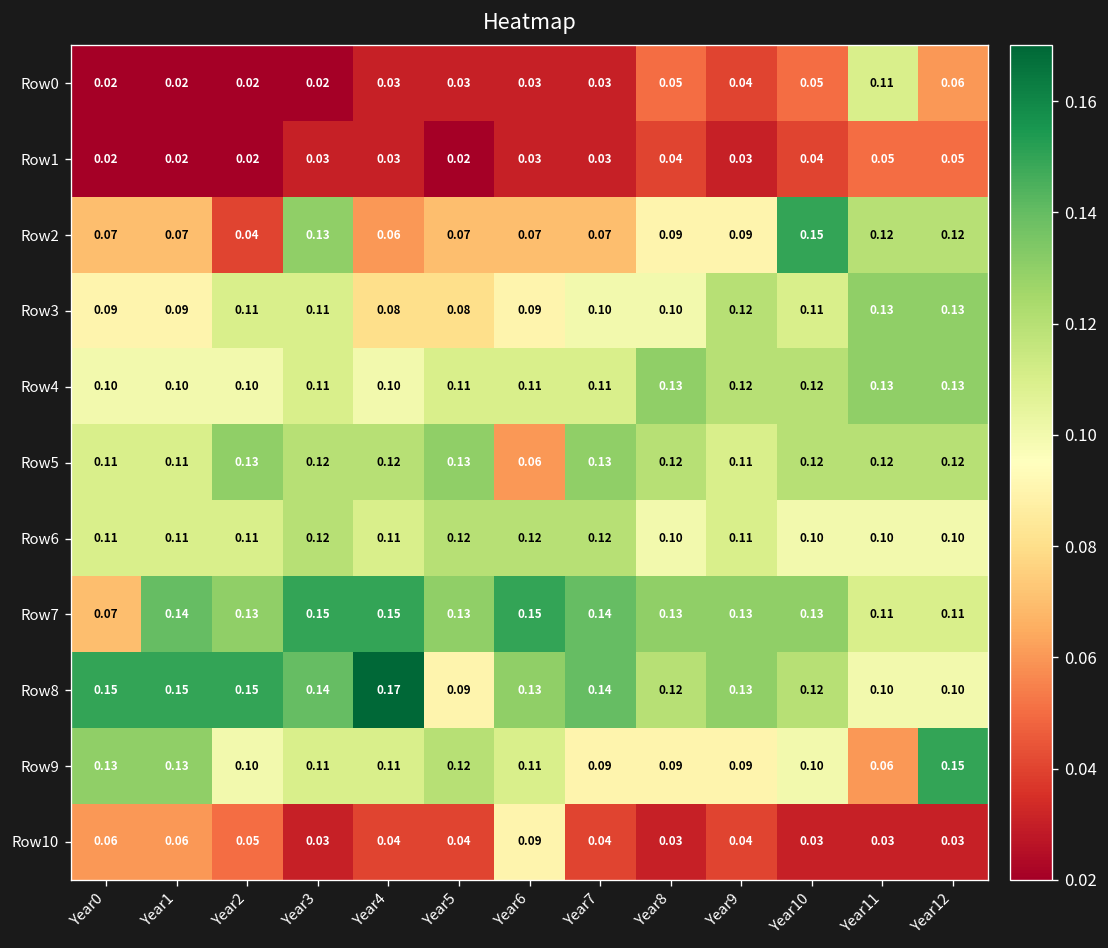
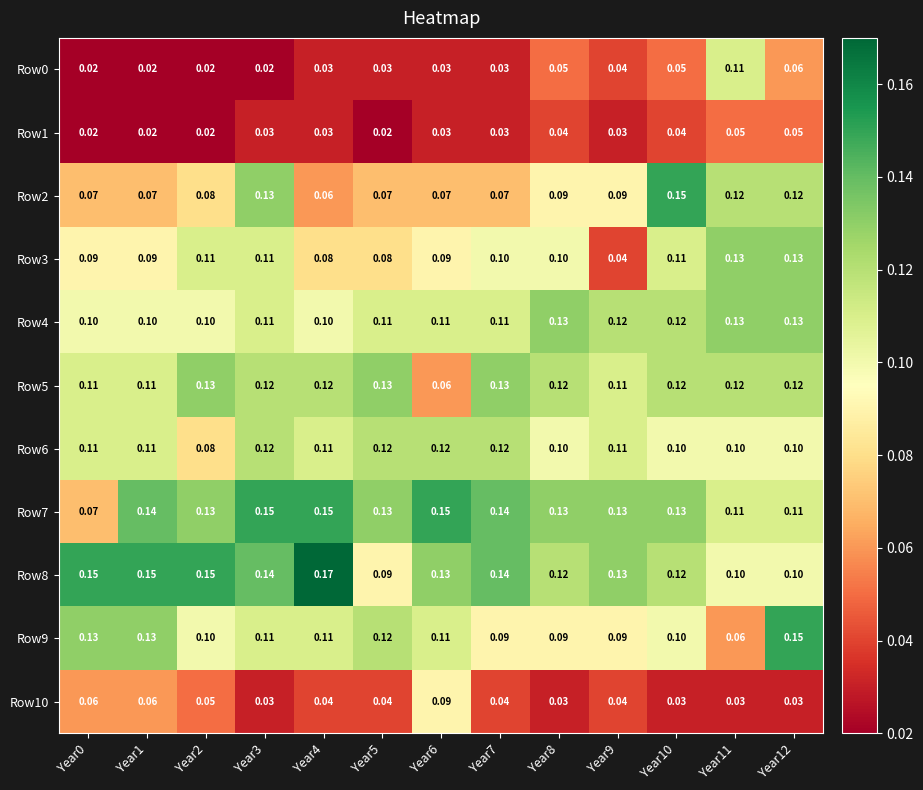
Row2, Year2: 0.04 -> 0.08
Row3, Year9: 0.12 -> 0.04
Row6, Year2: 0.11 -> 0.08
